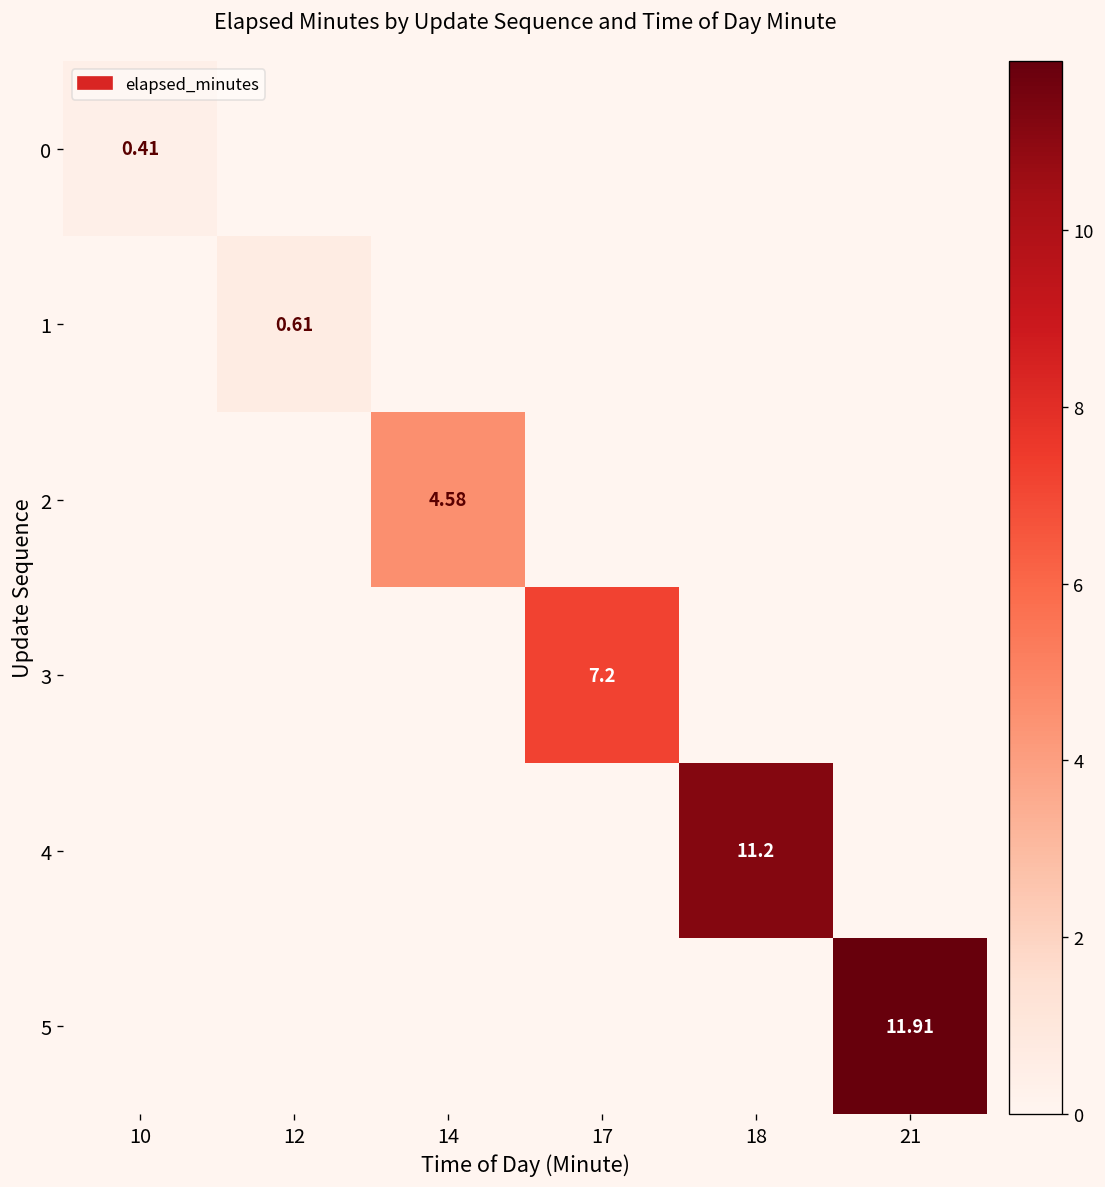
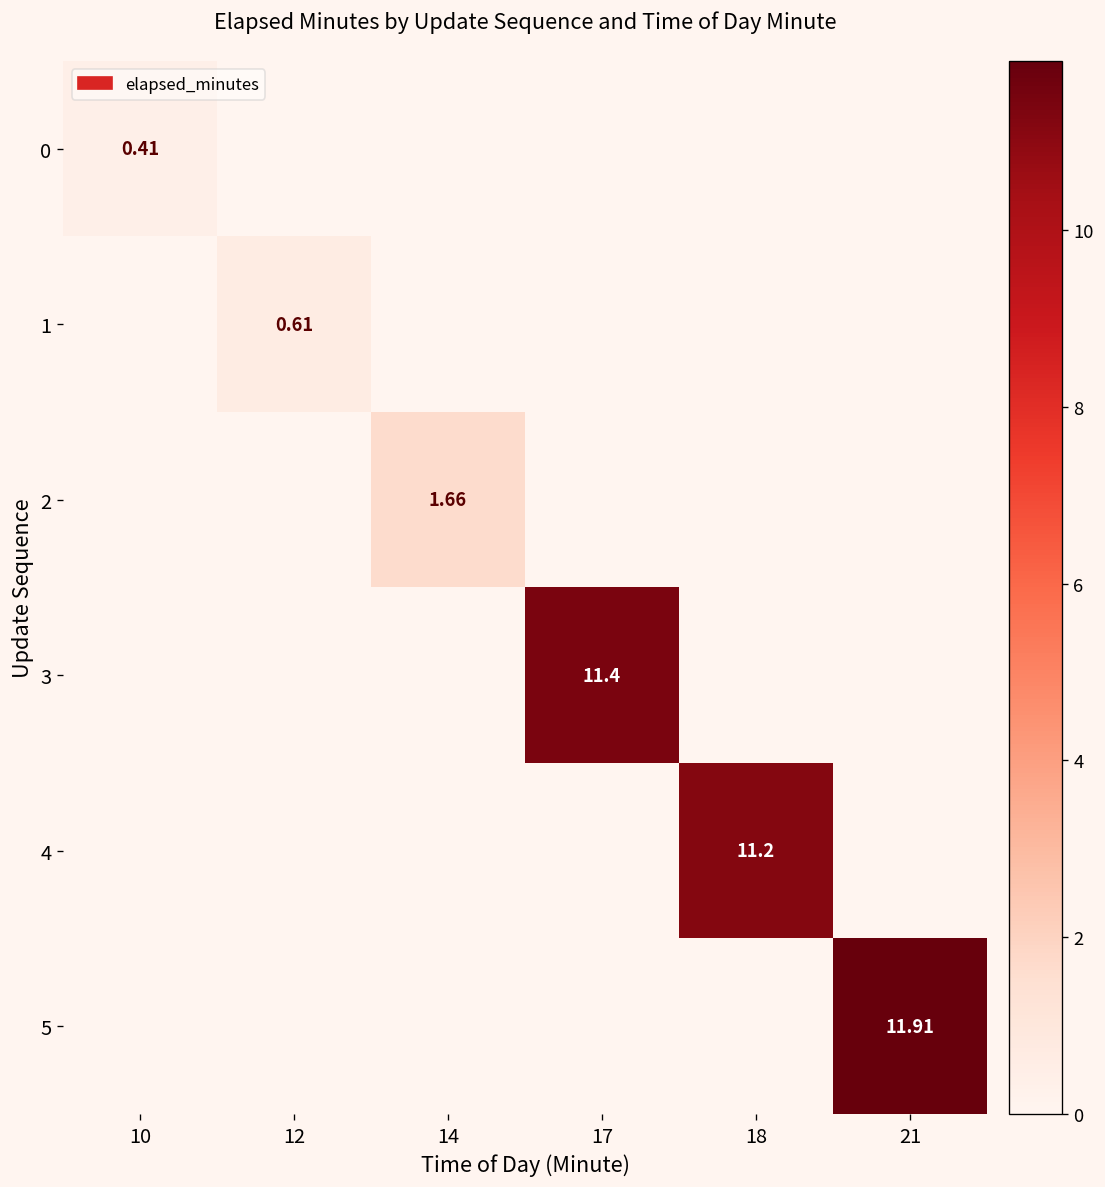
2, 14: 4.58 -> 1.66
3, 17: 7.2 -> 11.4
